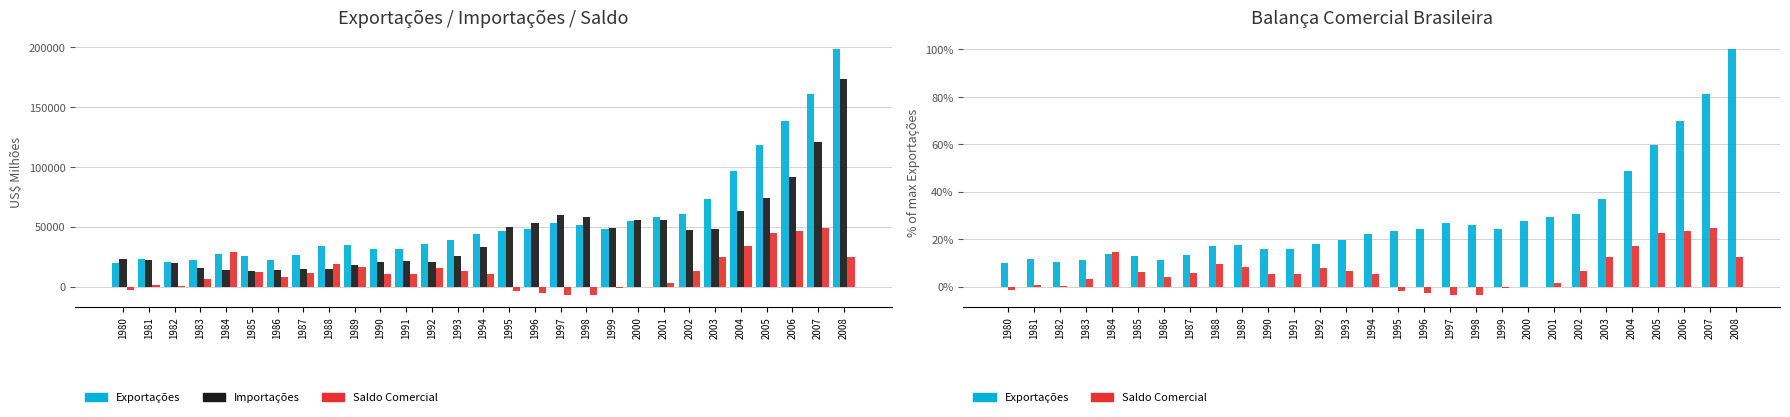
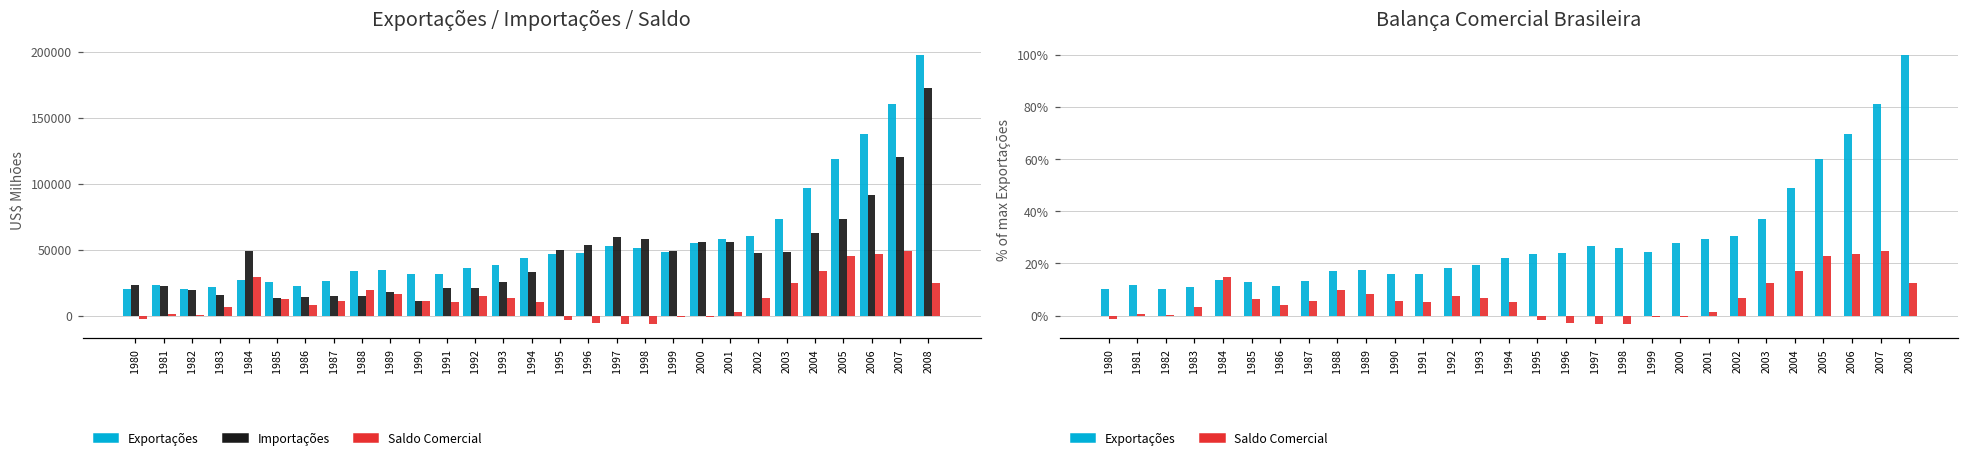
Exportações / Importações / Saldo, Importações, 1984: 14000 -> 49000
Exportações / Importações / Saldo, Importações, 1990: 21000 -> 11000
